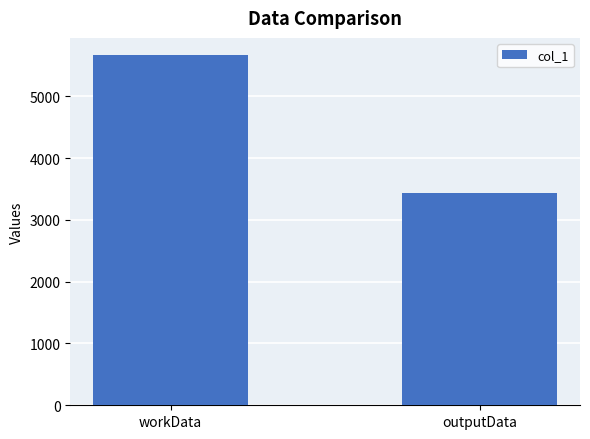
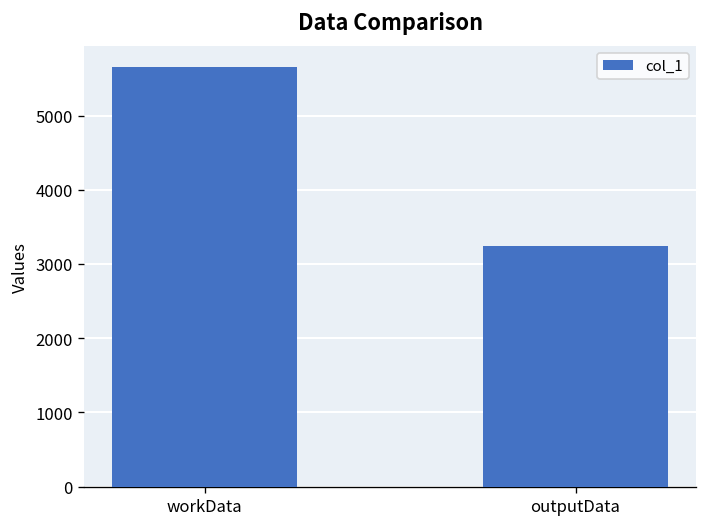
outputData: 3400 -> 3200
